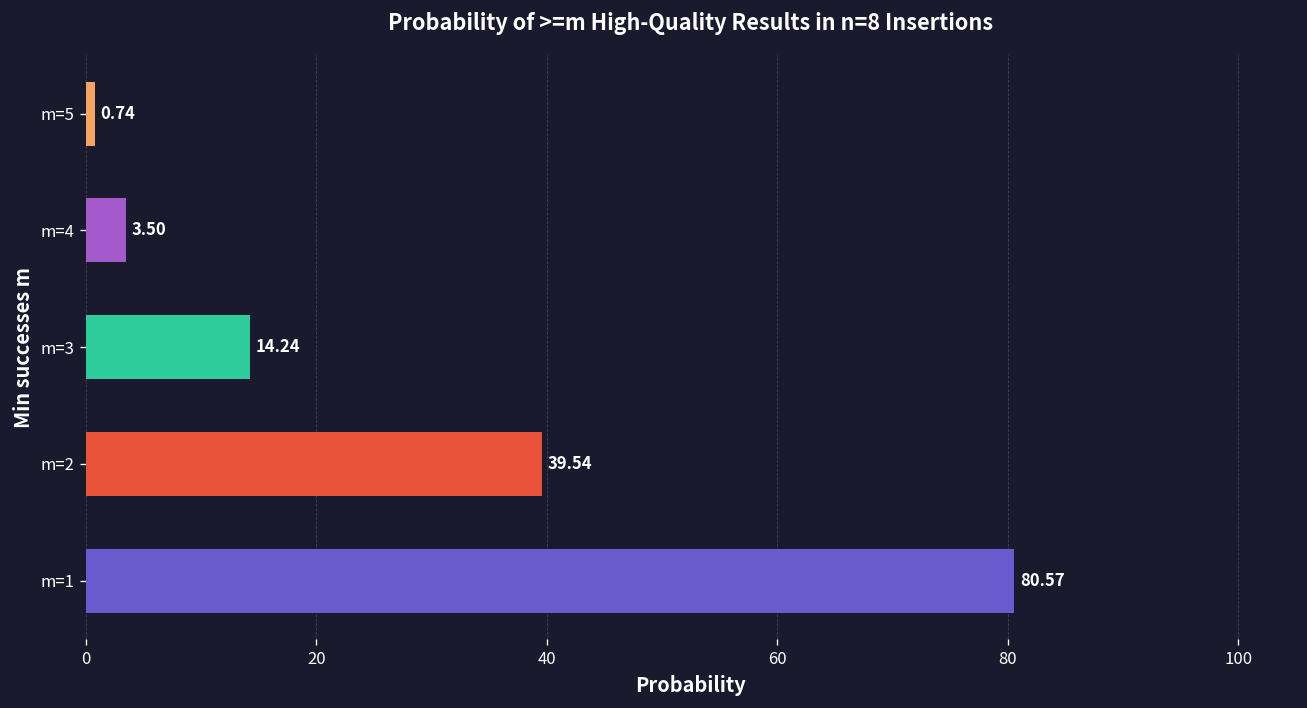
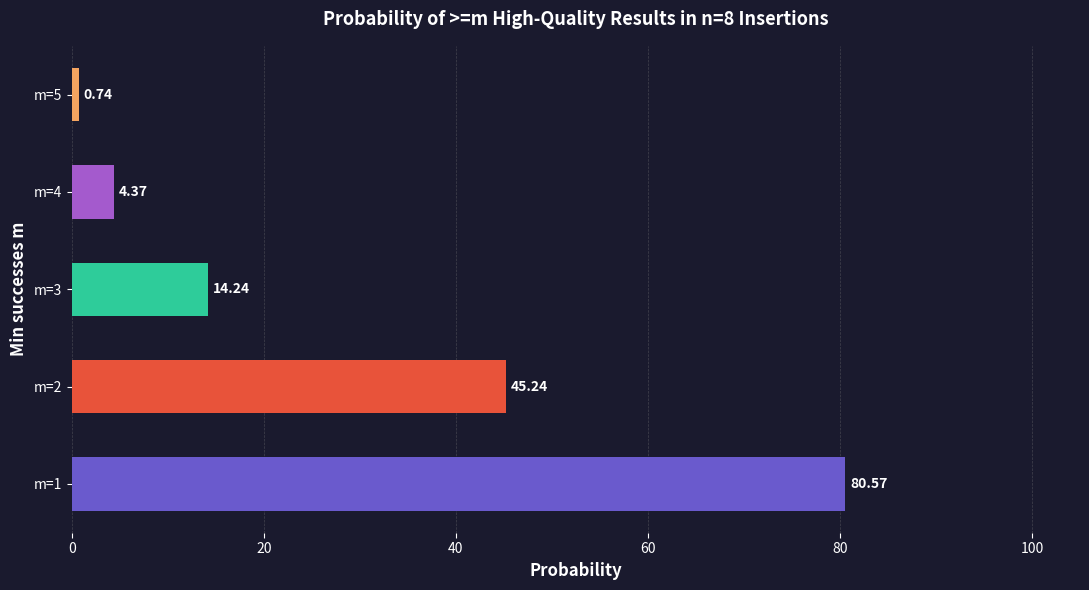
m=4: 3.50 -> 4.37
m=2: 39.54 -> 45.24
